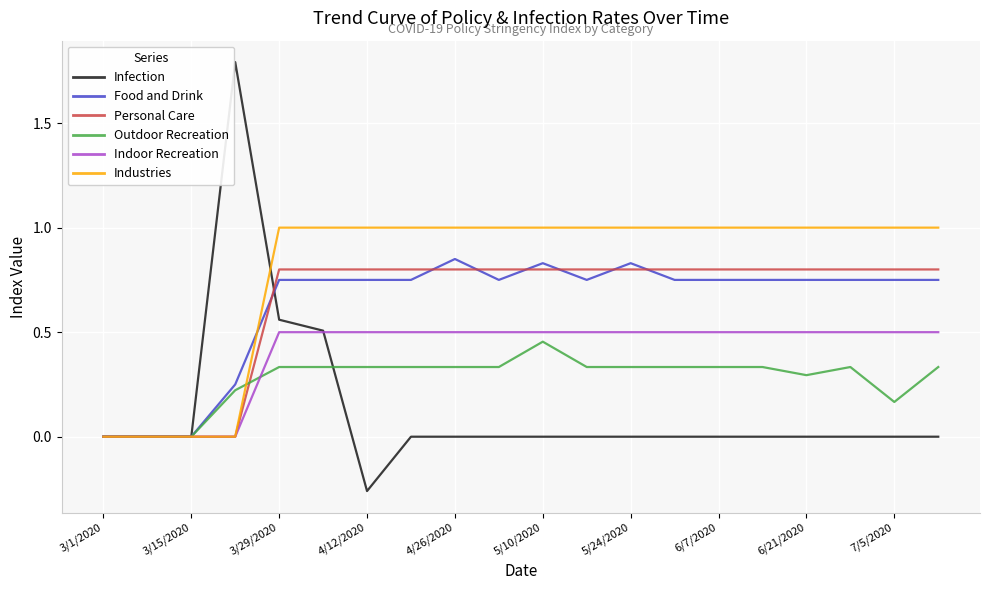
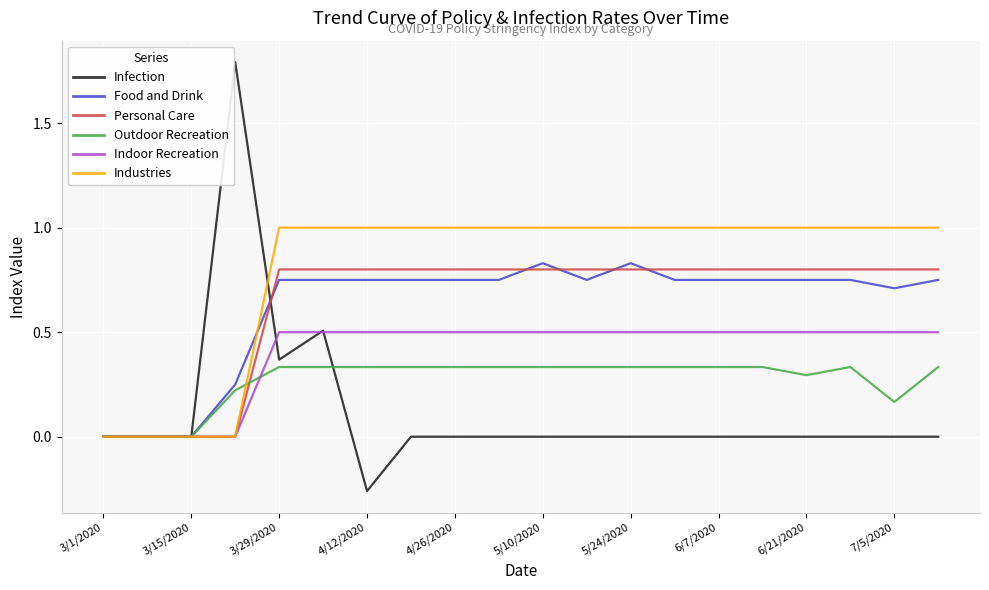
Infection, 3/29/2020: 0.56 -> 0.37
Food and Drink, 4/26/2020: 0.85 -> 0.75
Outdoor Recreation, 5/10/2020: 0.45 -> 0.33
Food and Drink, 7/5/2020: 0.75 -> 0.71
